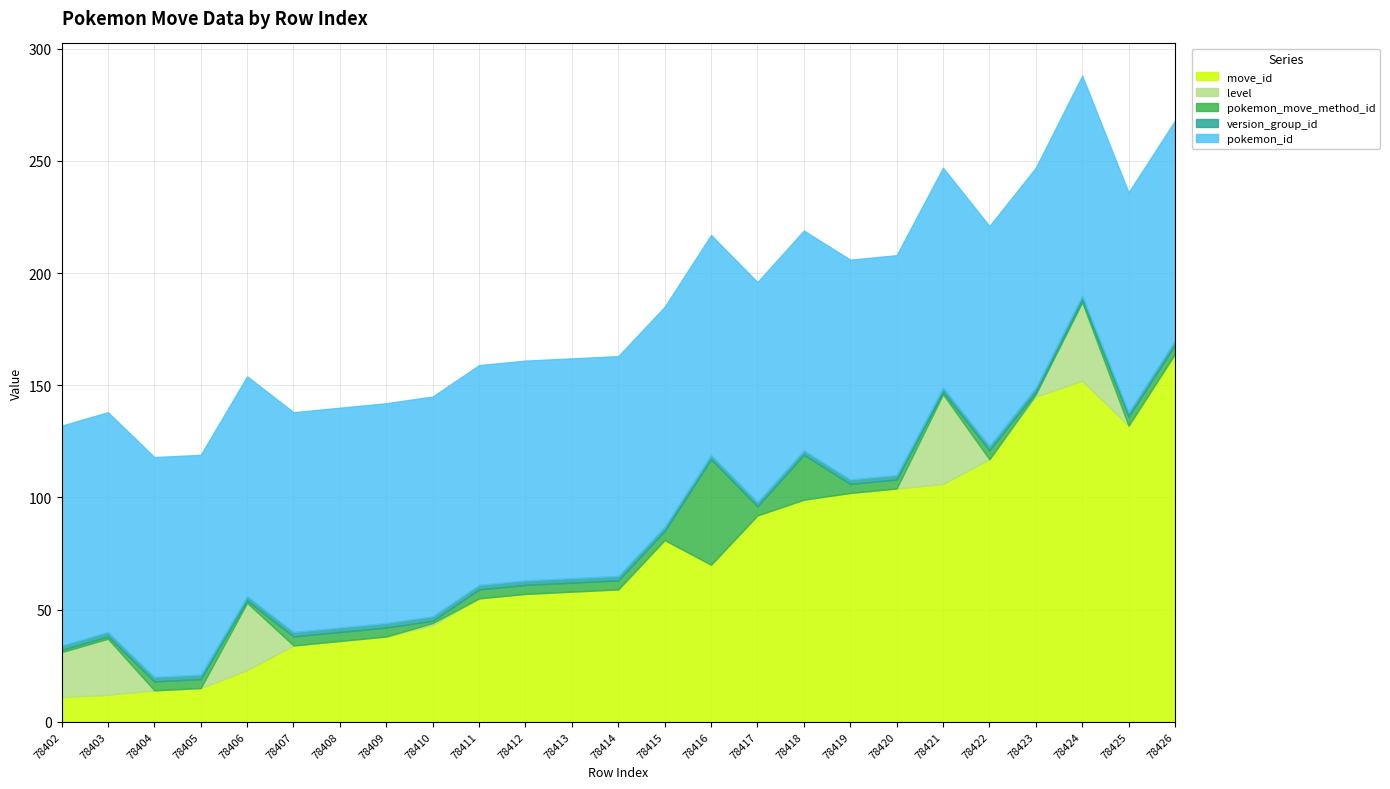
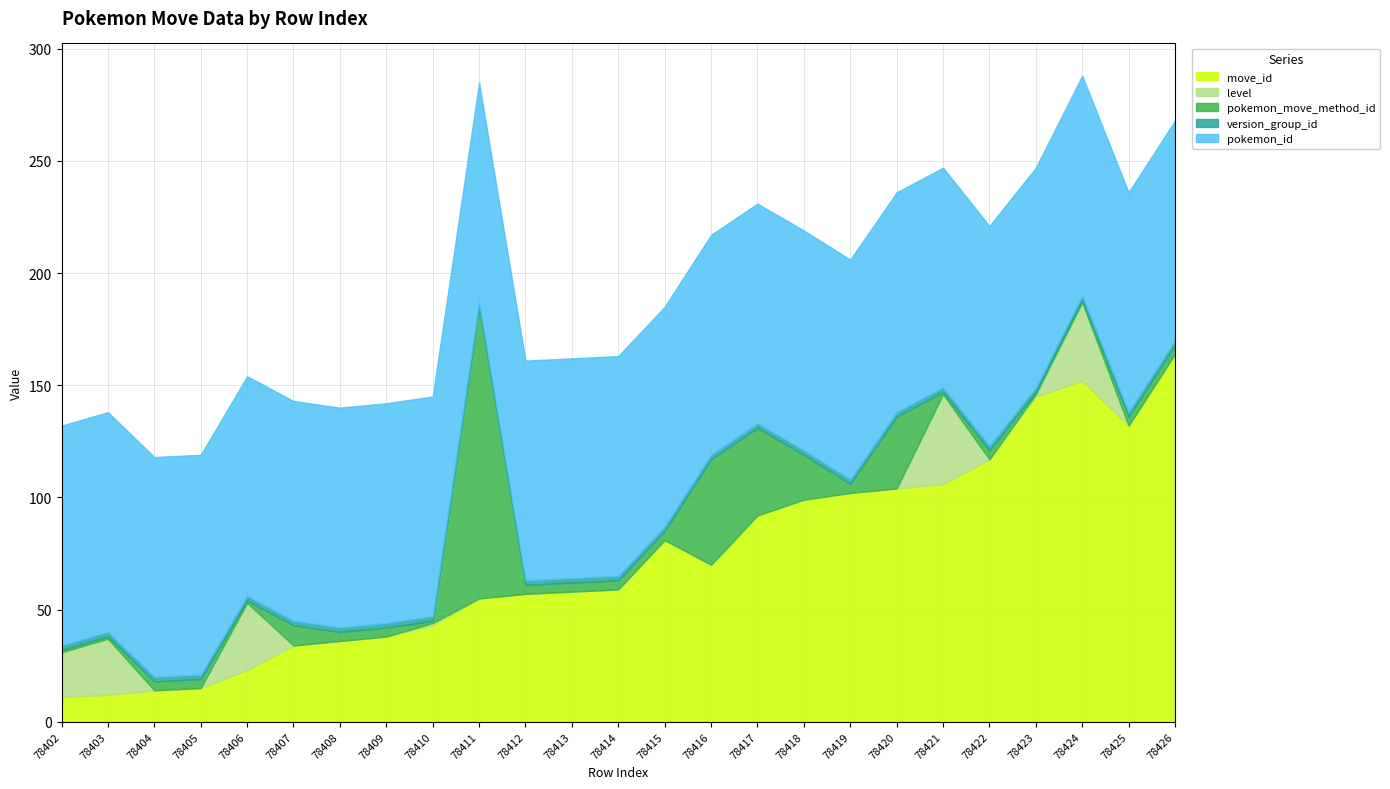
pokemon_move_method_id, 78407: 4 -> 9
pokemon_move_method_id, 78411: 4 -> 130
pokemon_move_method_id, 78417: 4 -> 39
pokemon_move_method_id, 78420: 4 -> 32
